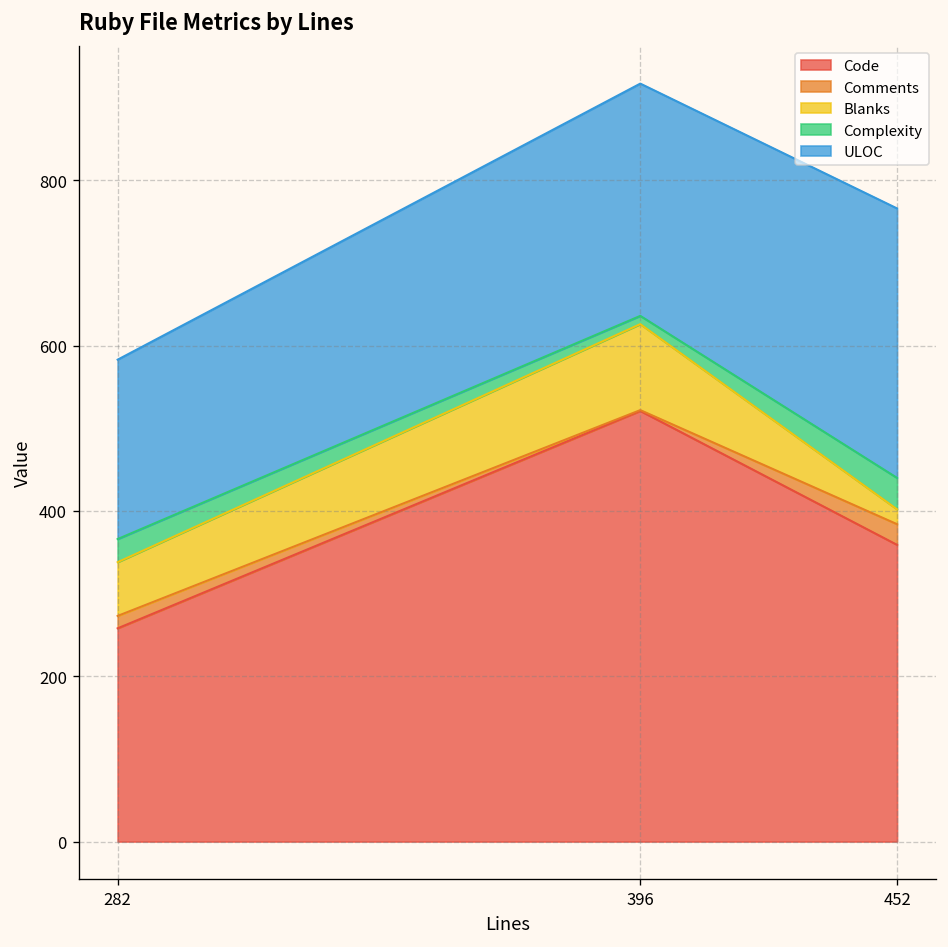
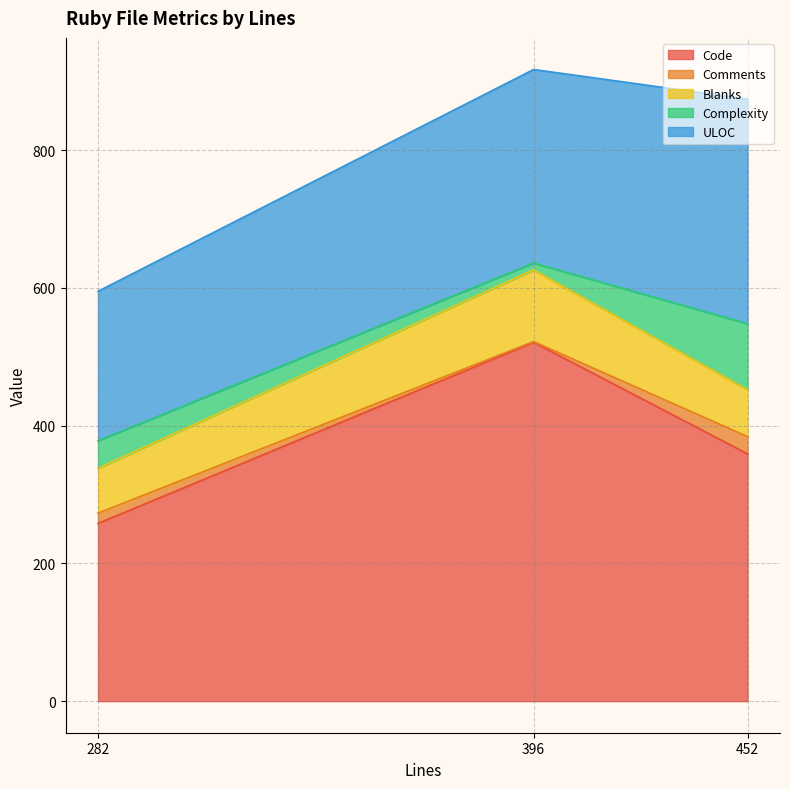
Complexity, 282: 30 -> 40
Blanks, 452: 20 -> 70
Complexity, 452: 40 -> 100
